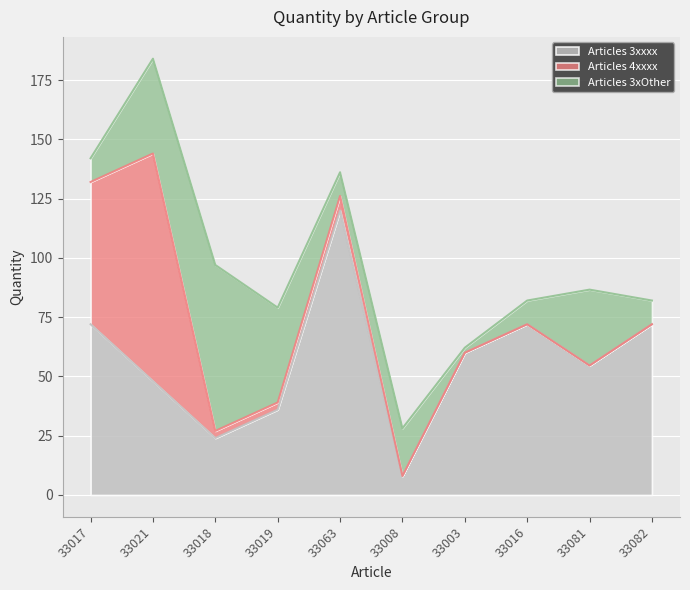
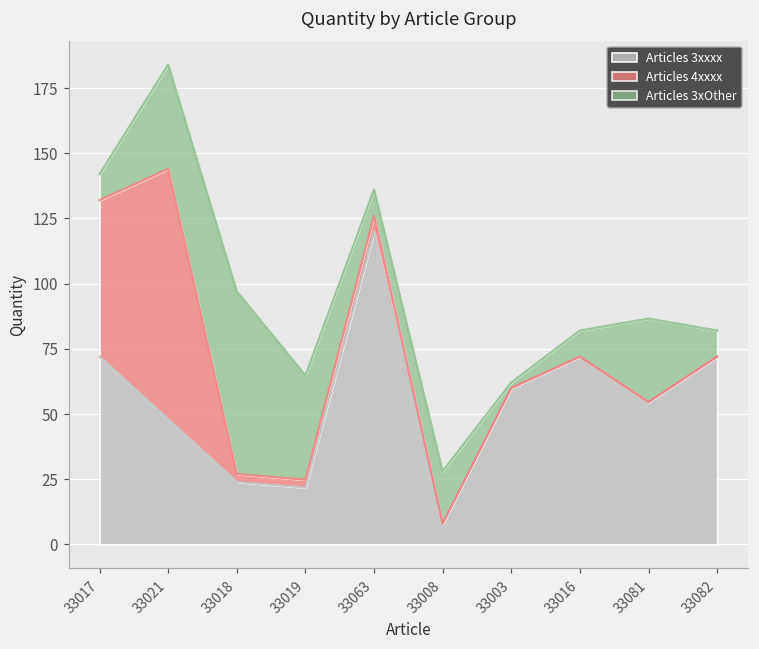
Articles 3xxxx, 33019: 36 -> 22
